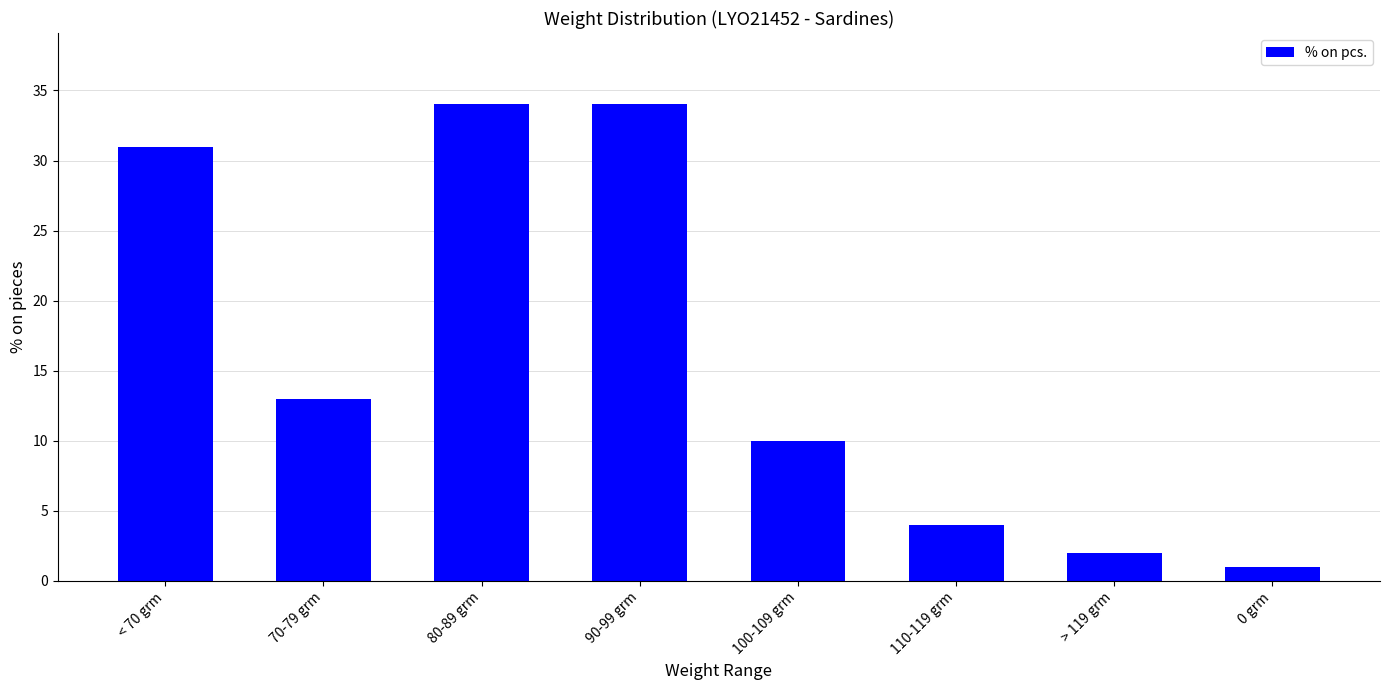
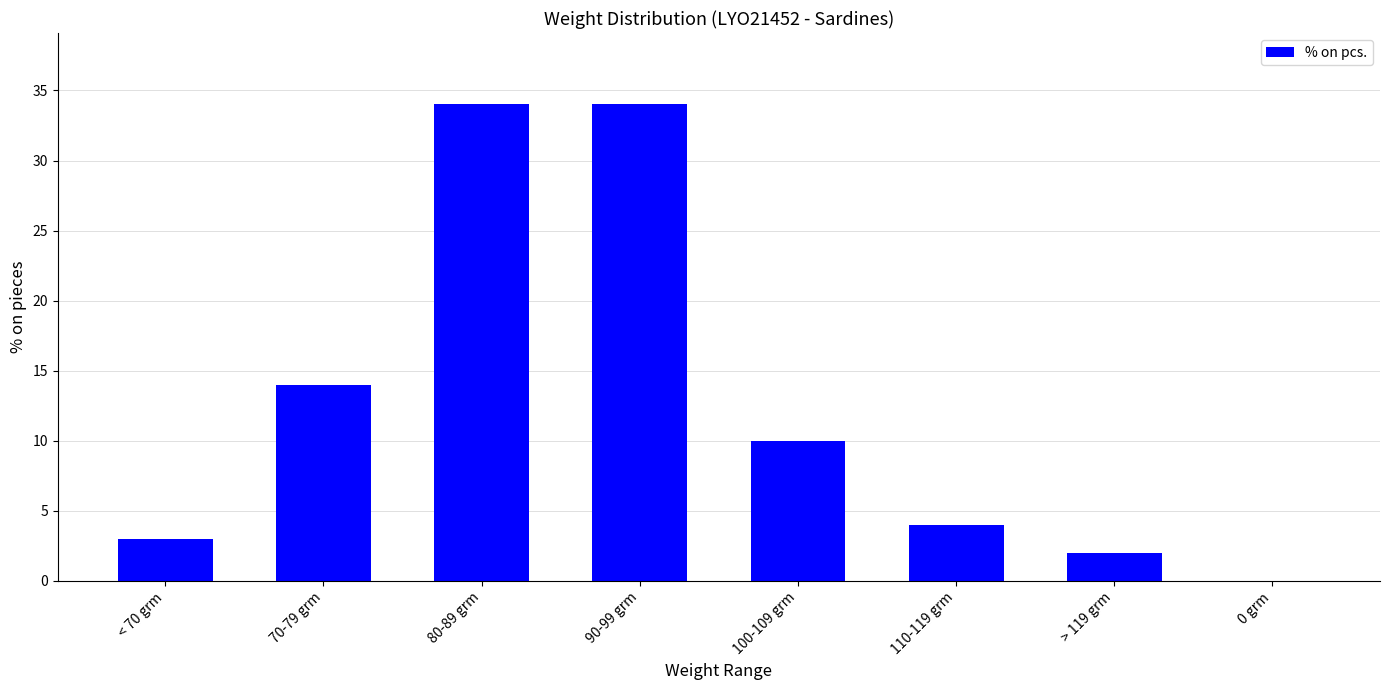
< 70 grm: 31 -> 3
70-79 grm: 13 -> 14
0 grm: 1 -> 0
